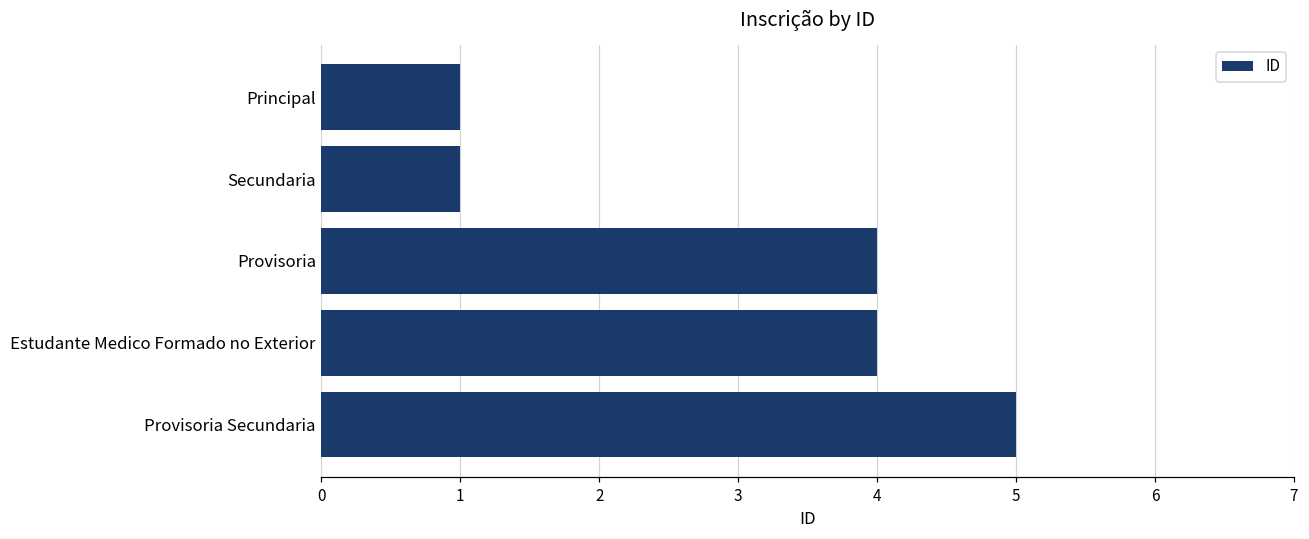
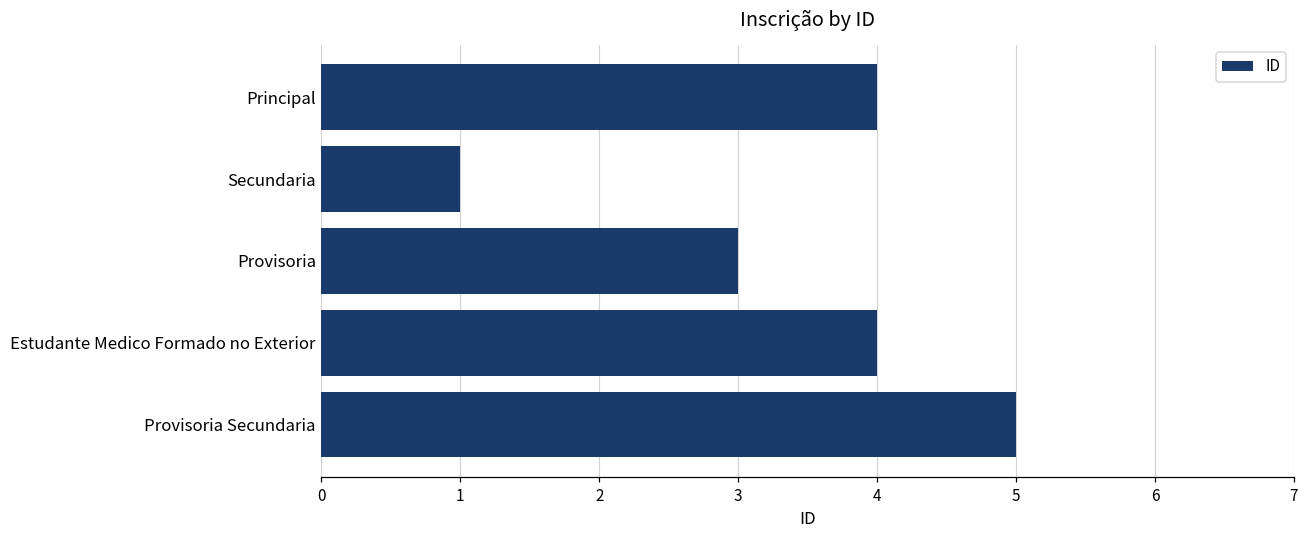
Principal: 1 -> 4
Provisoria: 4 -> 3
